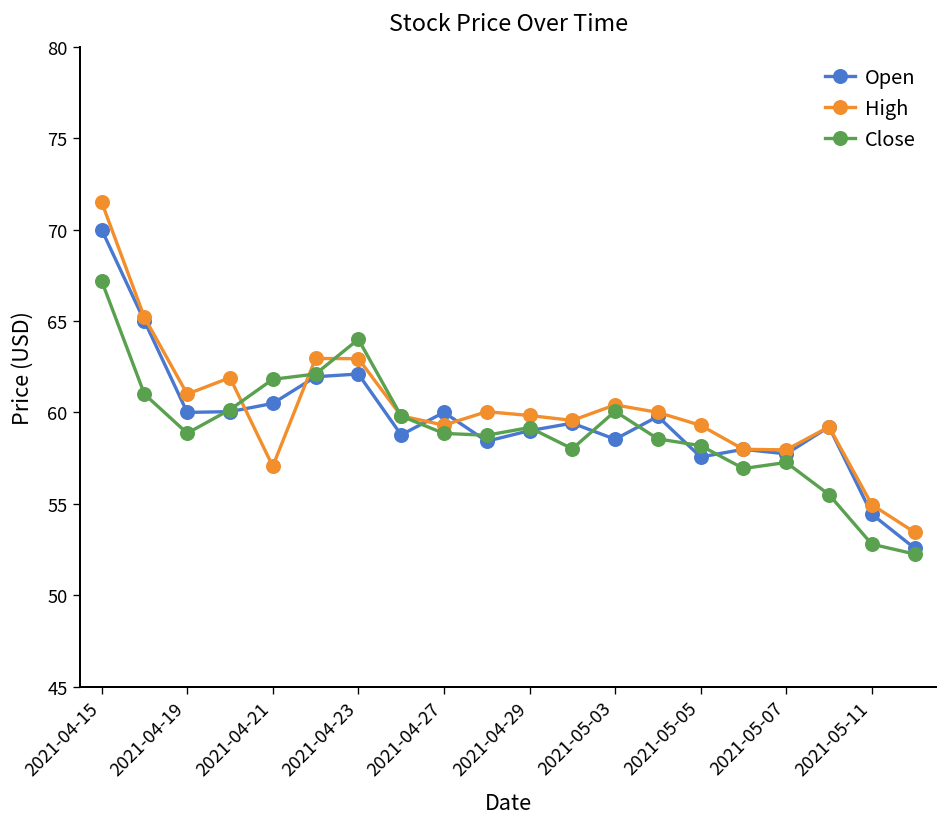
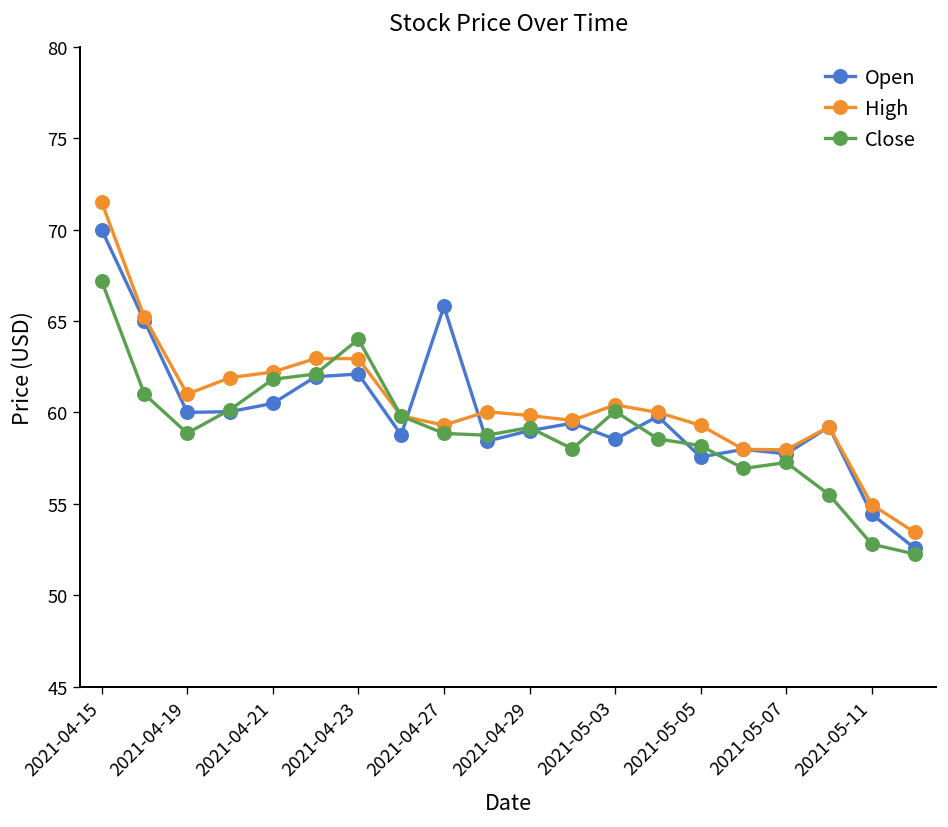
High, 2021-04-21: 57.1 -> 62.2
Open, 2021-04-27: 60.0 -> 65.8
